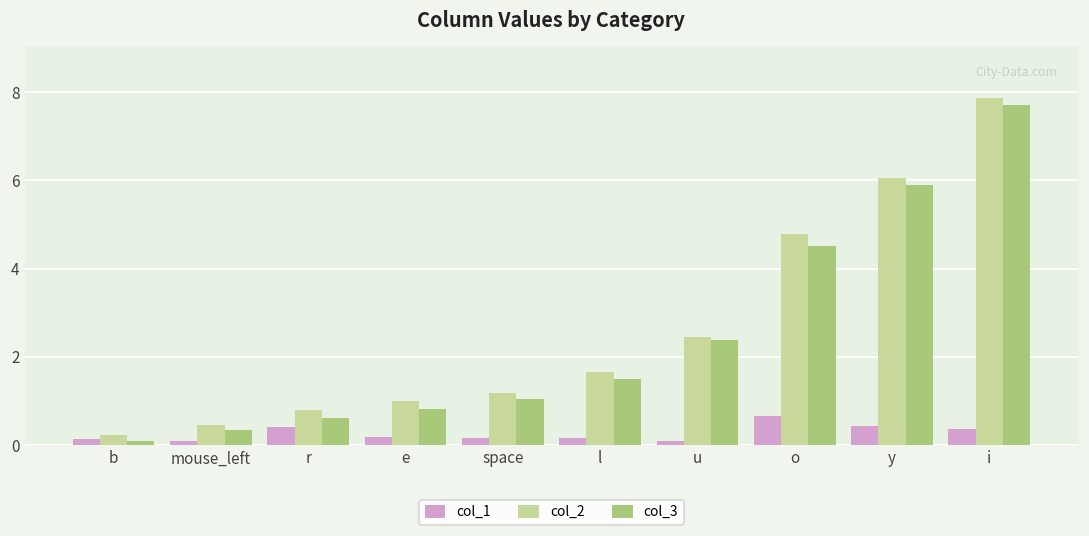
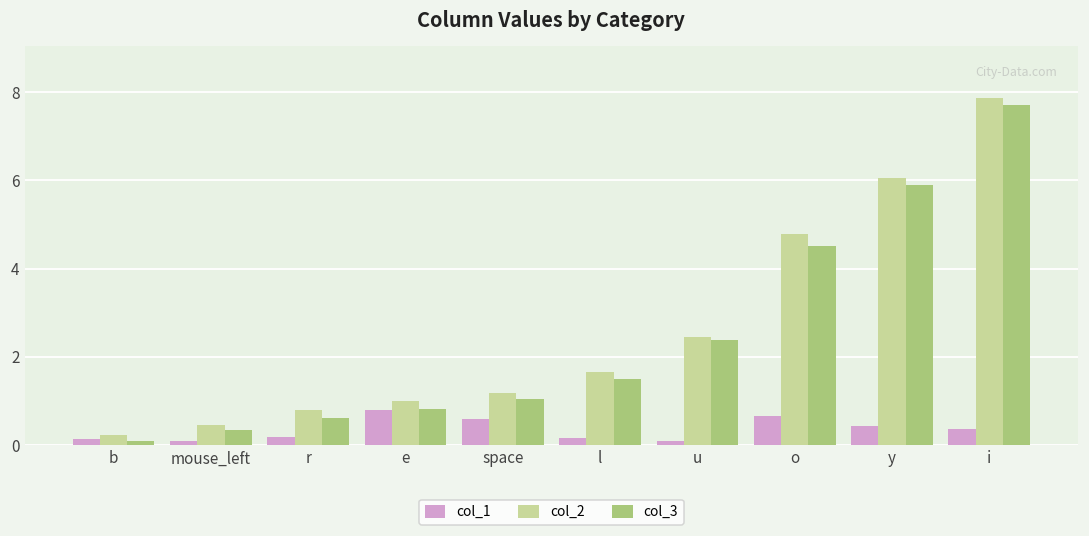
col_1, r: 0.4 -> 0.2
col_1, e: 0.2 -> 0.8
col_1, space: 0.1 -> 0.6
